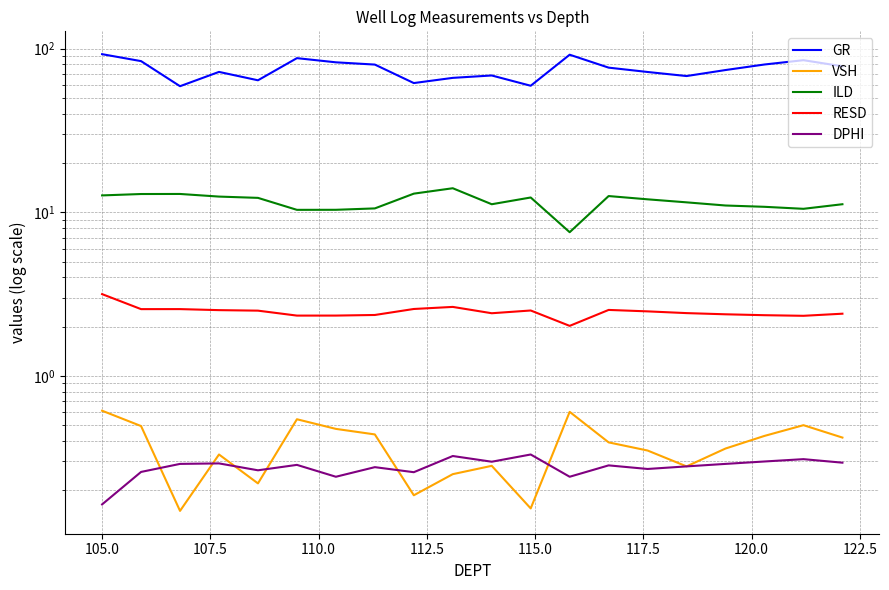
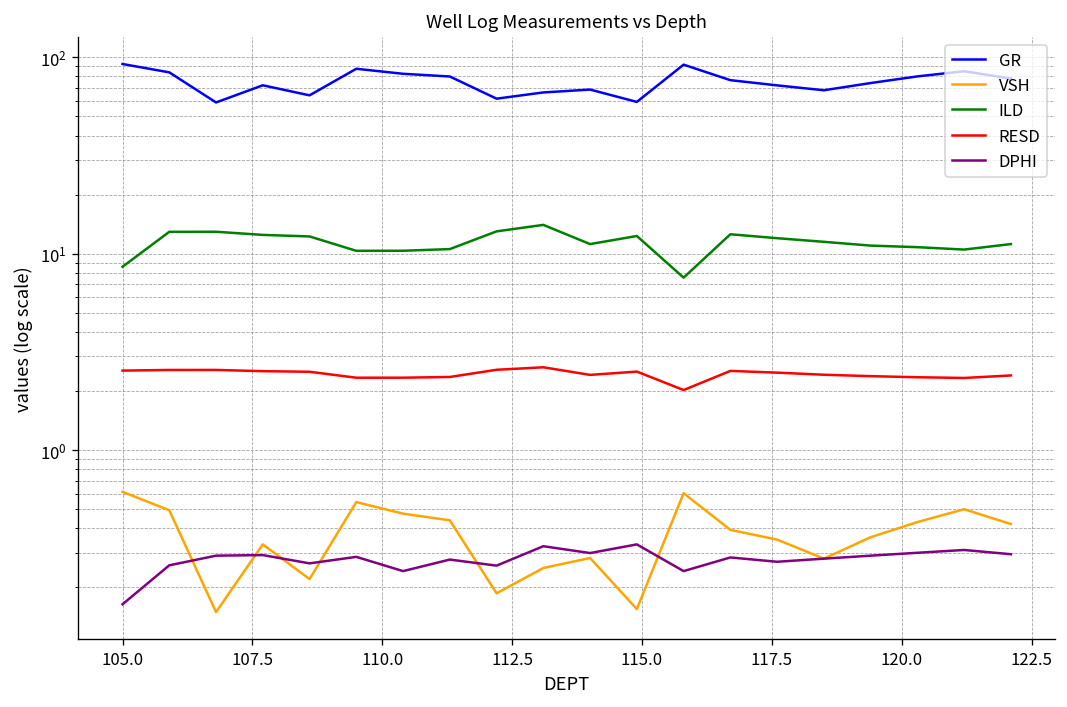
ILD, 105.0: 13 -> 9
RESD, 105.0: 3.2 -> 2.5
